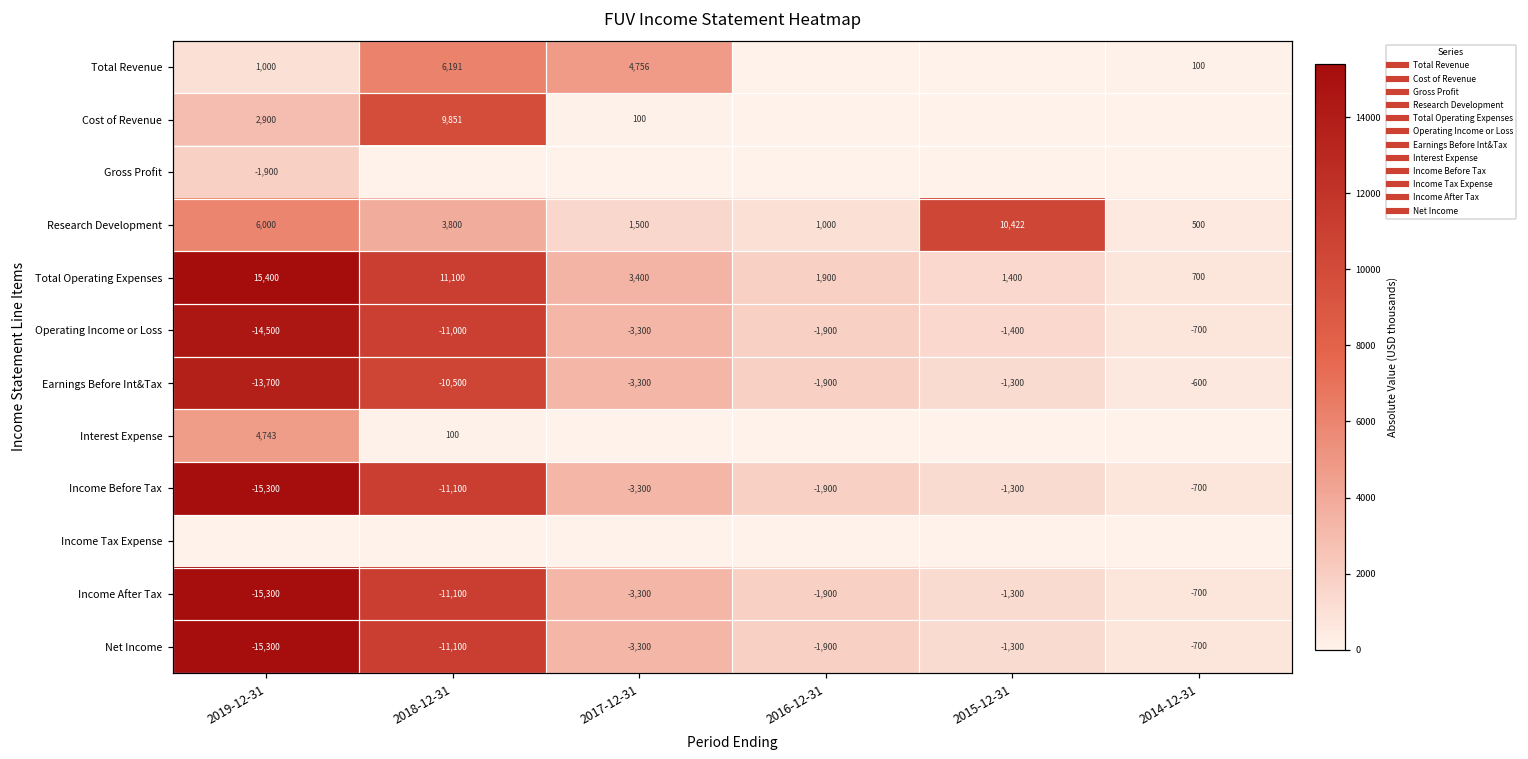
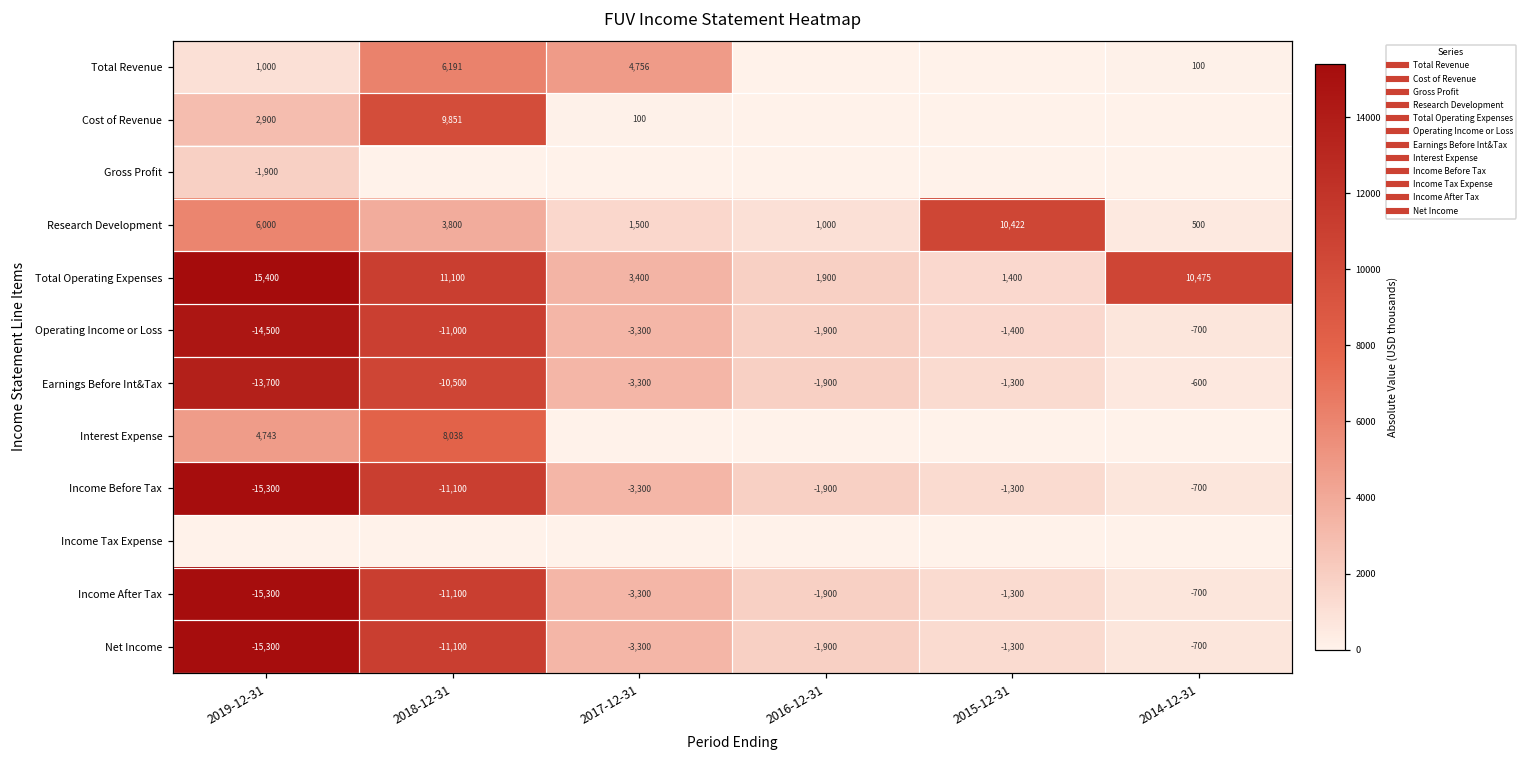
Total Operating Expenses, 2014-12-31: 700 -> 10,475
Interest Expense, 2018-12-31: 100 -> 8,038
